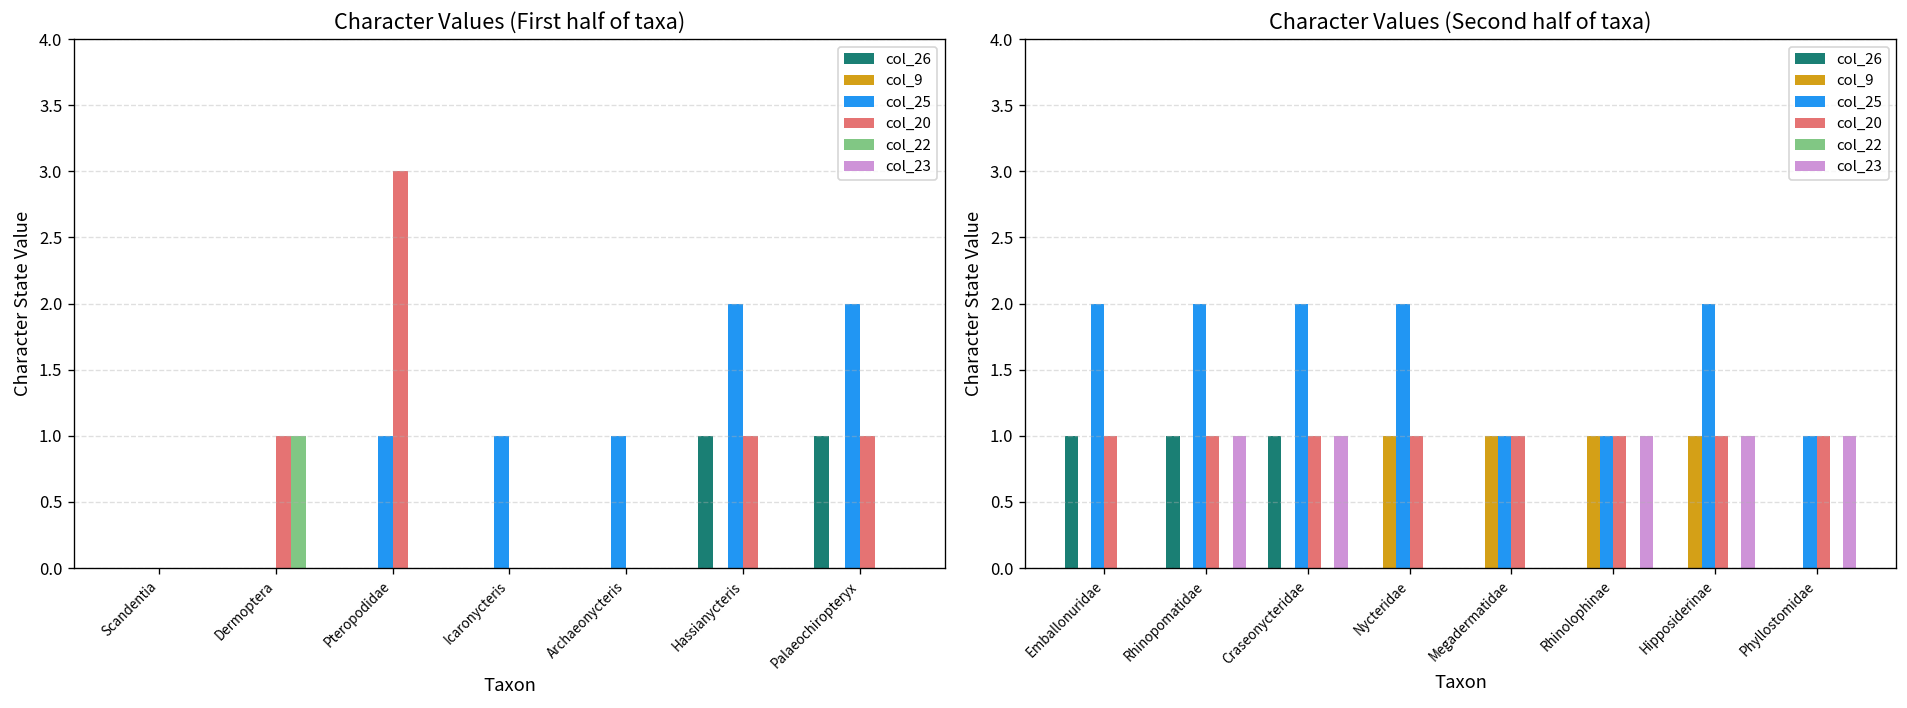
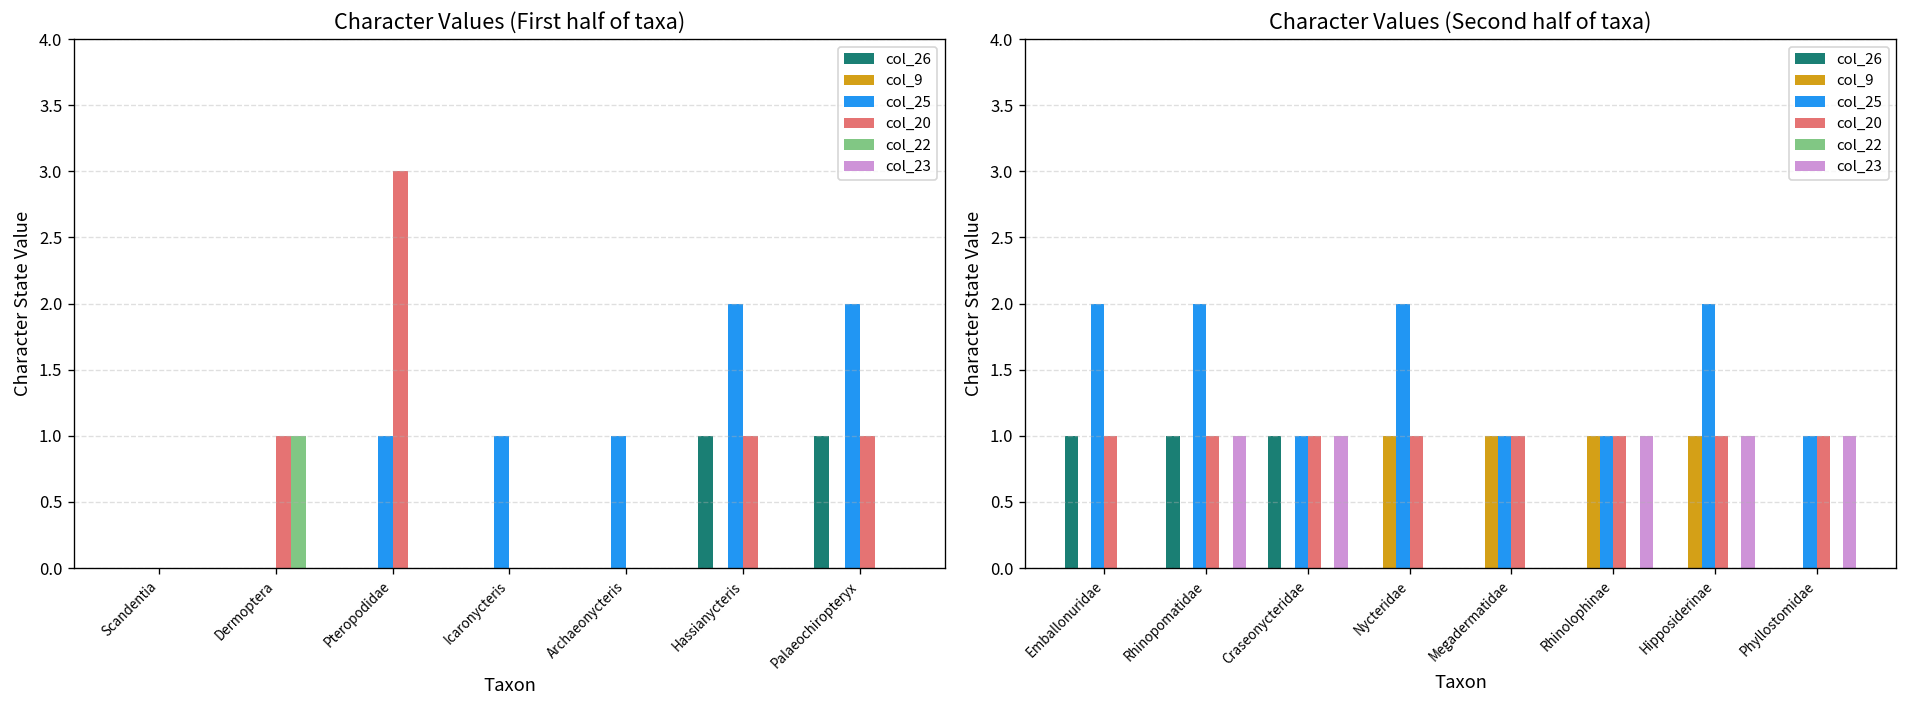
Character Values (Second half of taxa), col_25, Craseonycteridae: 2 -> 1
